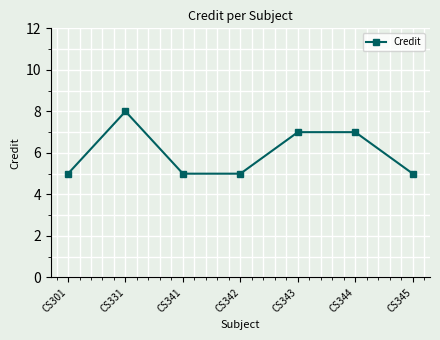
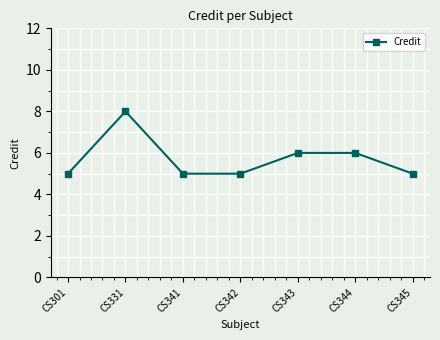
CS343: 7 -> 6
CS344: 7 -> 6
